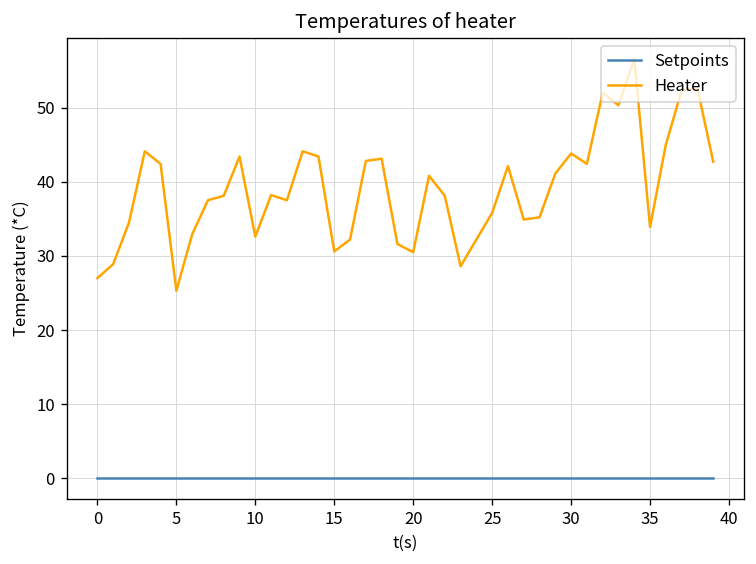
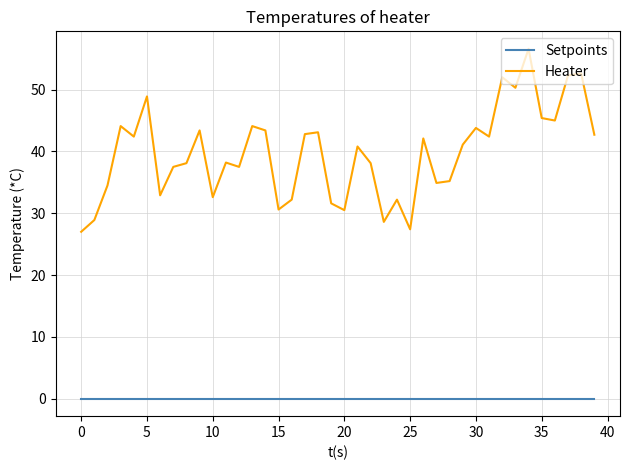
Heater, 5: 25 -> 49
Heater, 25: 36 -> 27
Heater, 35: 34 -> 45
